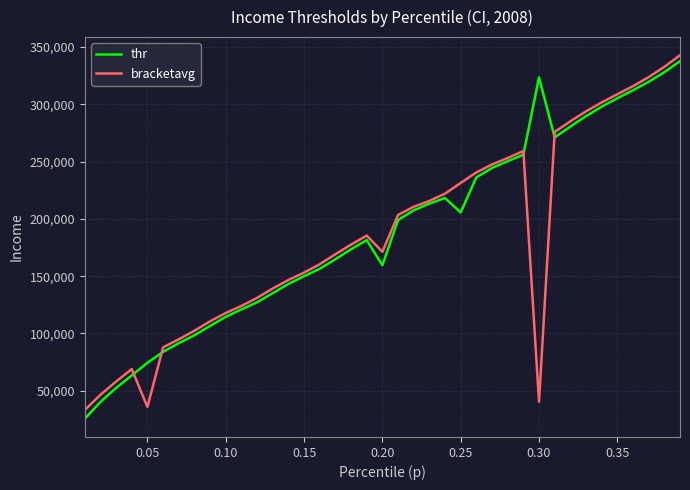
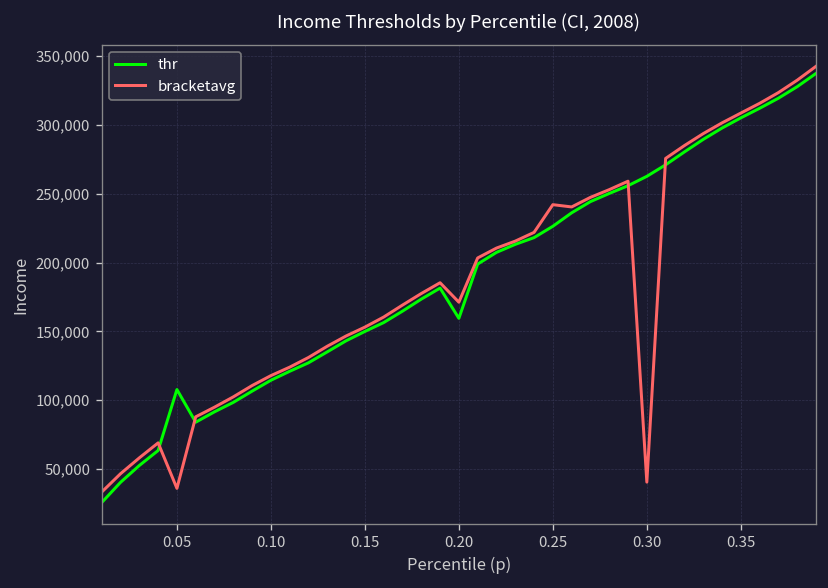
thr, 0.05: 74,000 -> 108,000
thr, 0.25: 206,000 -> 226,000
bracketavg, 0.25: 231,000 -> 242,000
thr, 0.30: 323,000 -> 263,000
